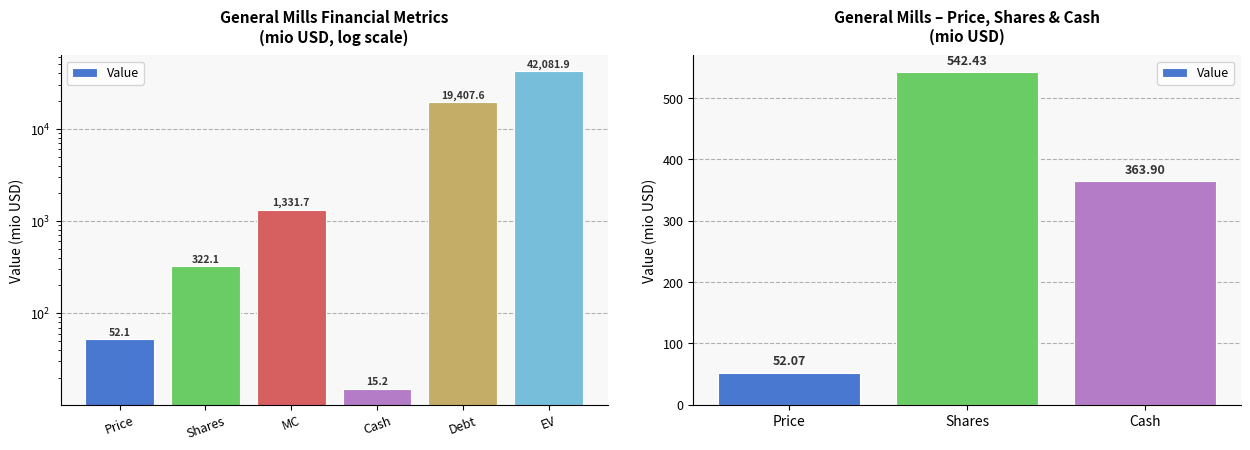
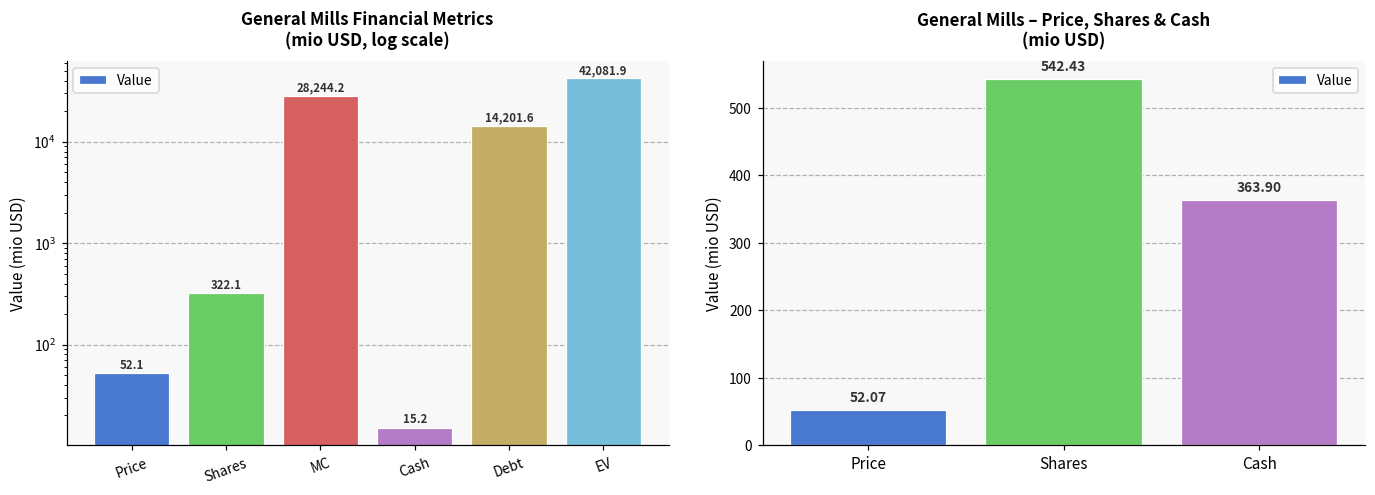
General Mills Financial Metrics (mio USD, log scale), MC: 1,331.7 -> 28,244.2
General Mills Financial Metrics (mio USD, log scale), Debt: 19,407.6 -> 14,201.6
